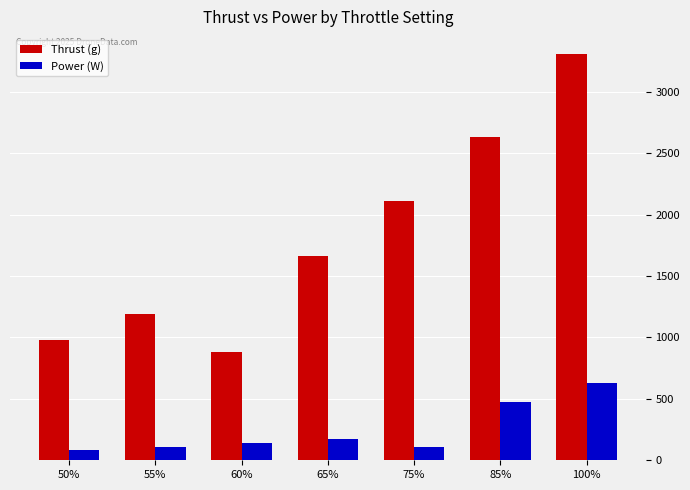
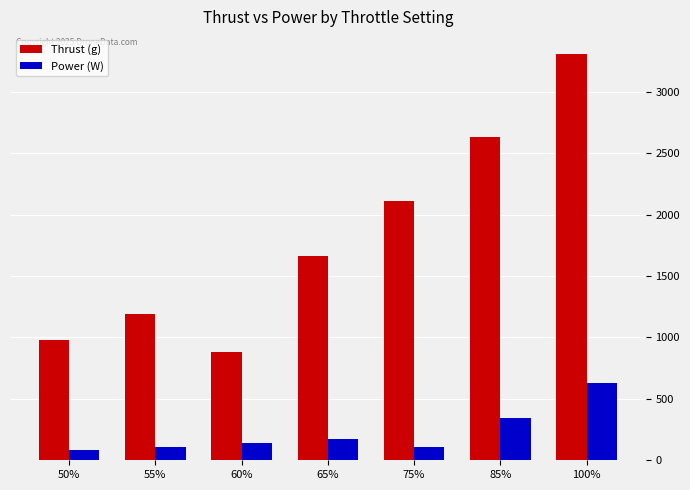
Power (W), 85%: 470 -> 340
